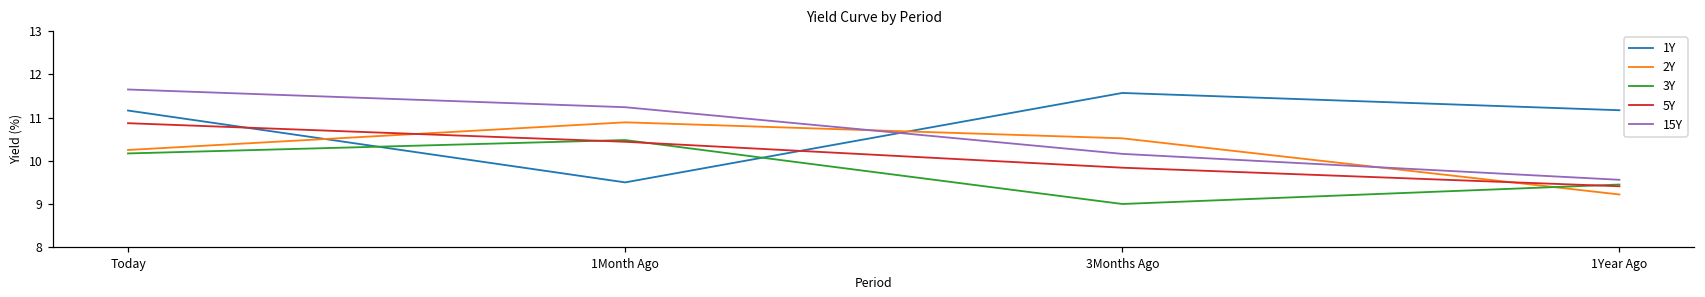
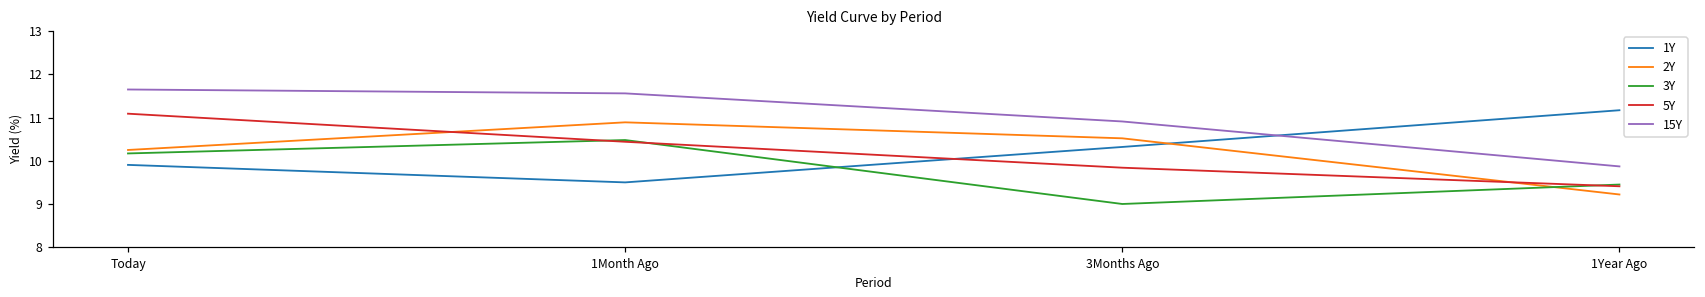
1Y, Today: 11.2 -> 9.9
5Y, Today: 10.9 -> 11.1
15Y, 1Month Ago: 11.2 -> 11.6
1Y, 3Months Ago: 11.6 -> 10.3
15Y, 3Months Ago: 10.2 -> 10.9
15Y, 1Year Ago: 9.6 -> 9.9
